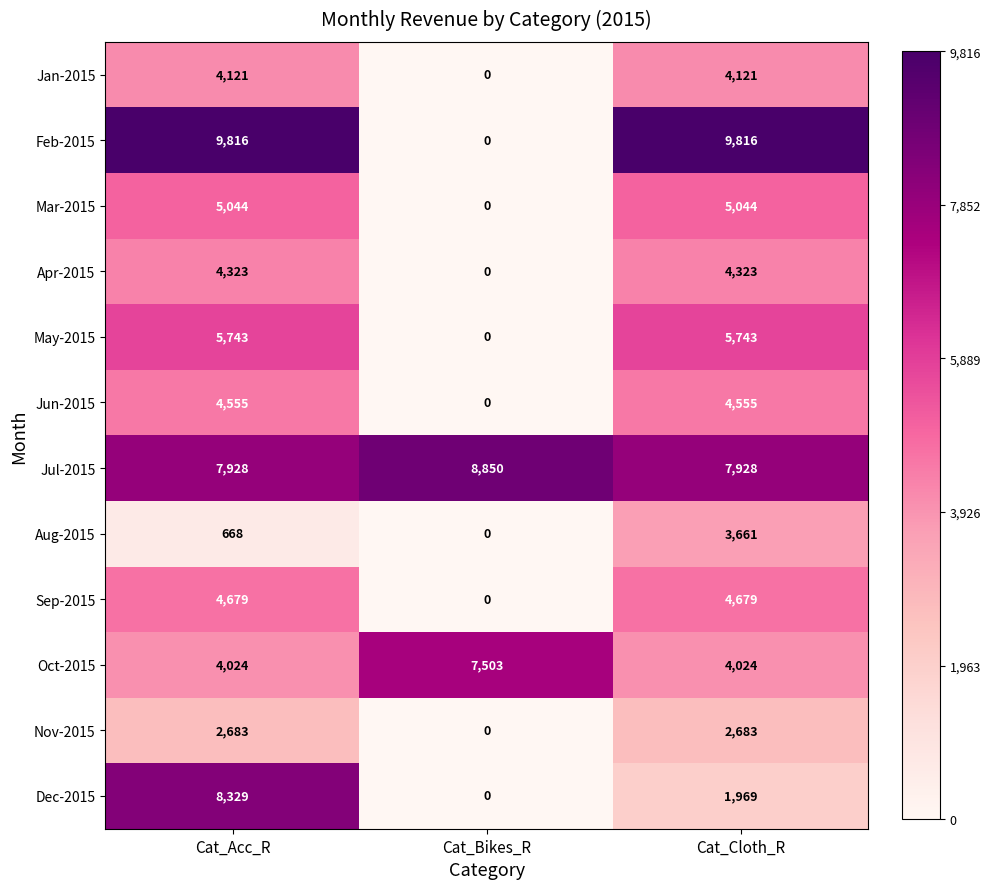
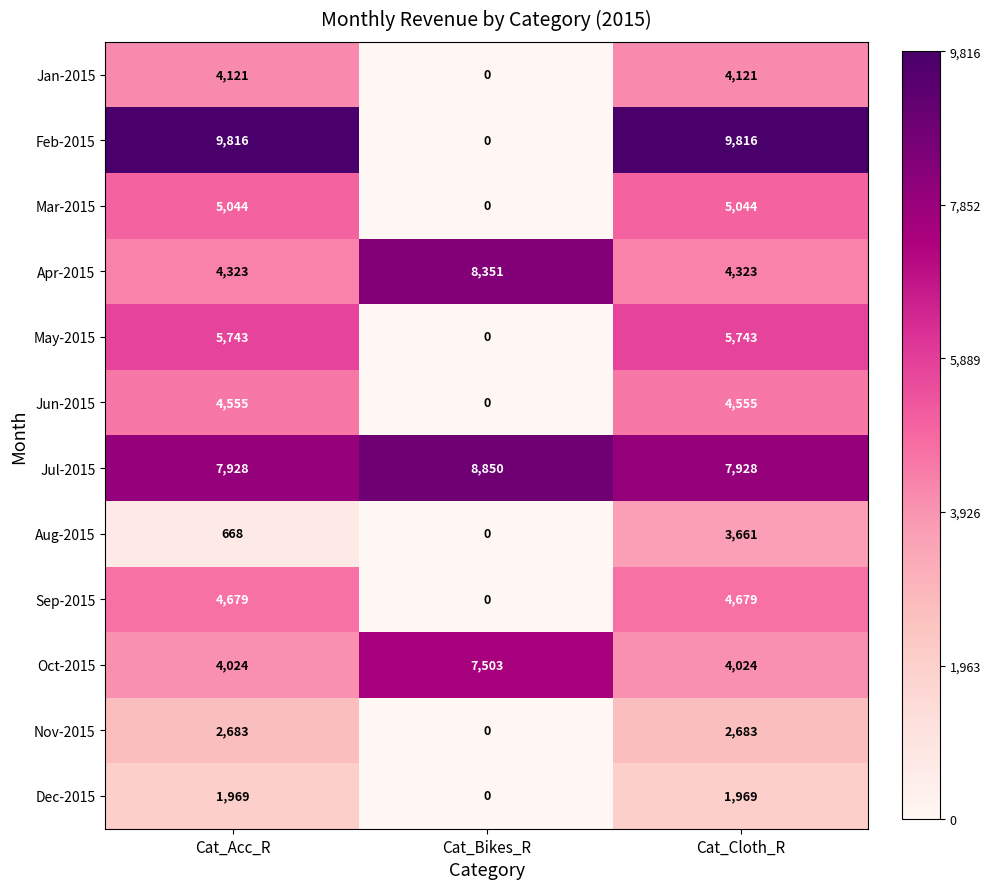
Apr-2015, Cat_Bikes_R: 0 -> 8,351
Dec-2015, Cat_Acc_R: 8,329 -> 1,969
